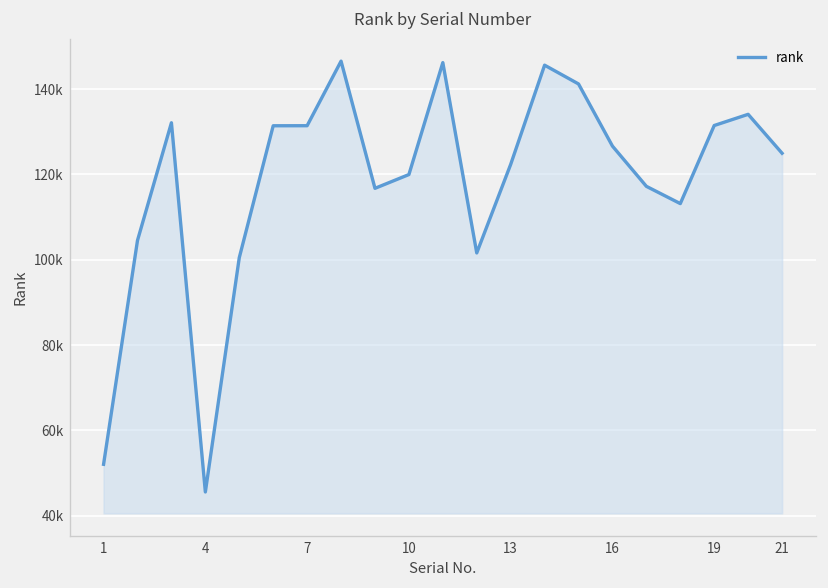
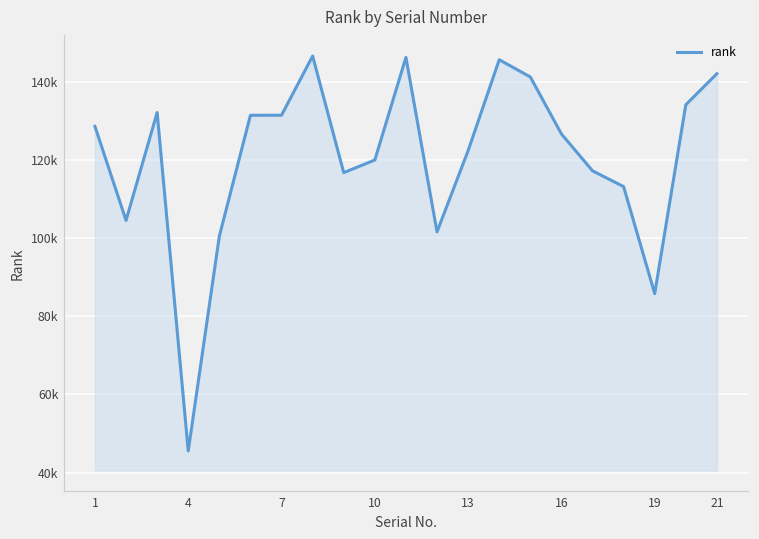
1: 52000 -> 129000
19: 131000 -> 86000
21: 125000 -> 142000
